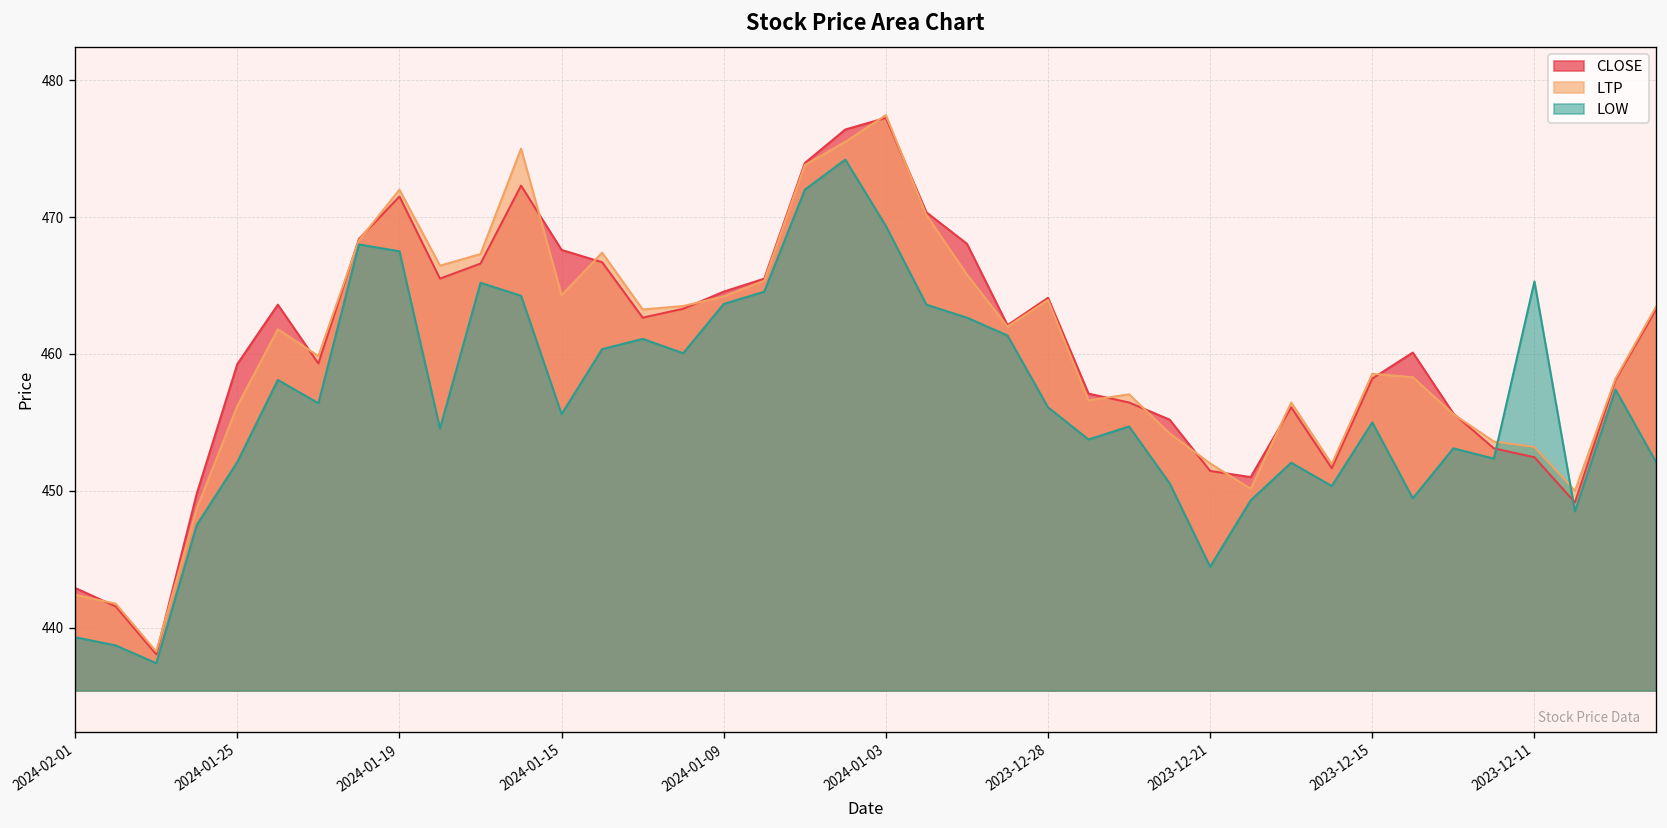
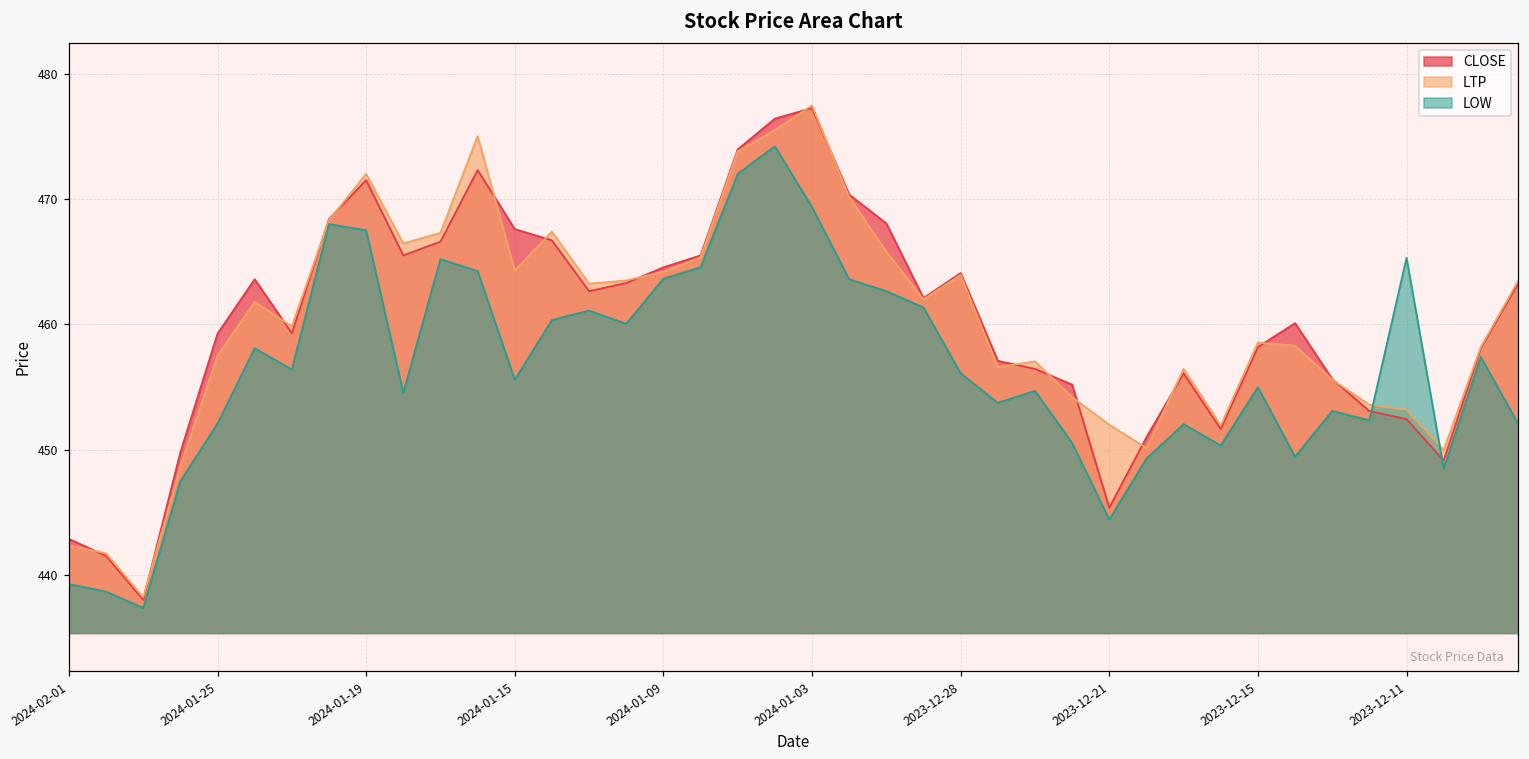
LTP, 2024-01-25: 456.2 -> 457.5
CLOSE, 2023-12-21: 451.5 -> 445.4
